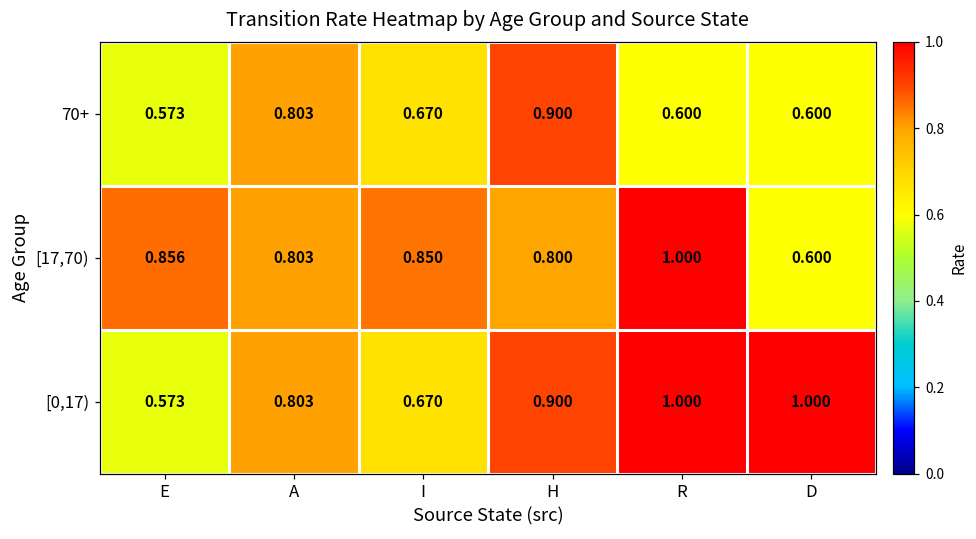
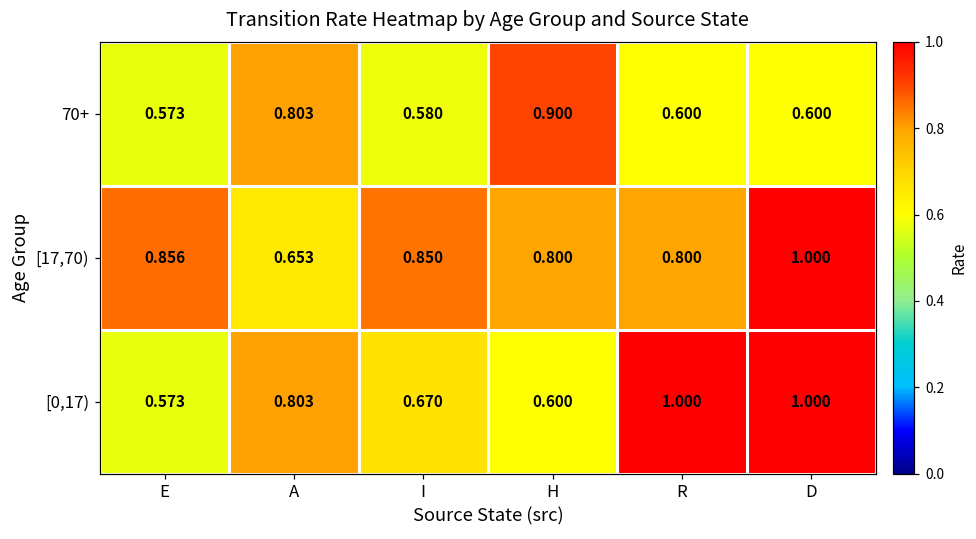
70+, I: 0.670 -> 0.580
[17,70), A: 0.803 -> 0.653
[17,70), R: 1.000 -> 0.800
[17,70), D: 0.600 -> 1.000
[0,17), H: 0.900 -> 0.600
